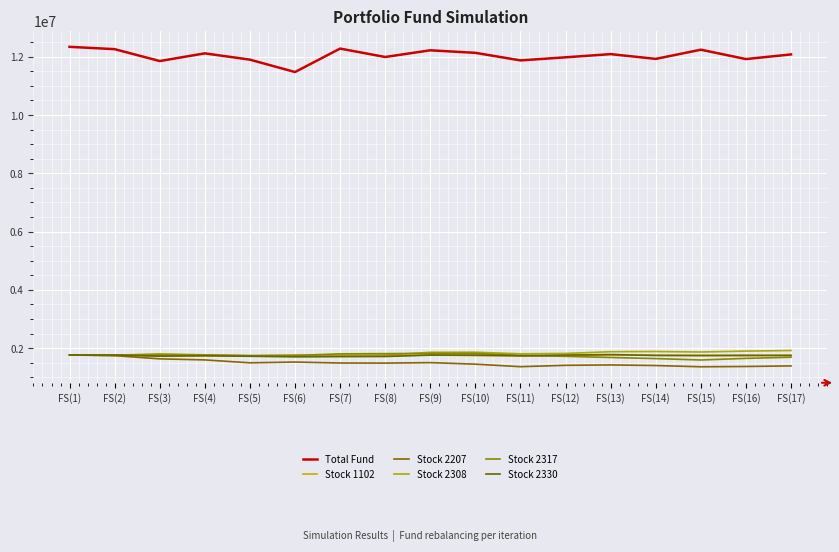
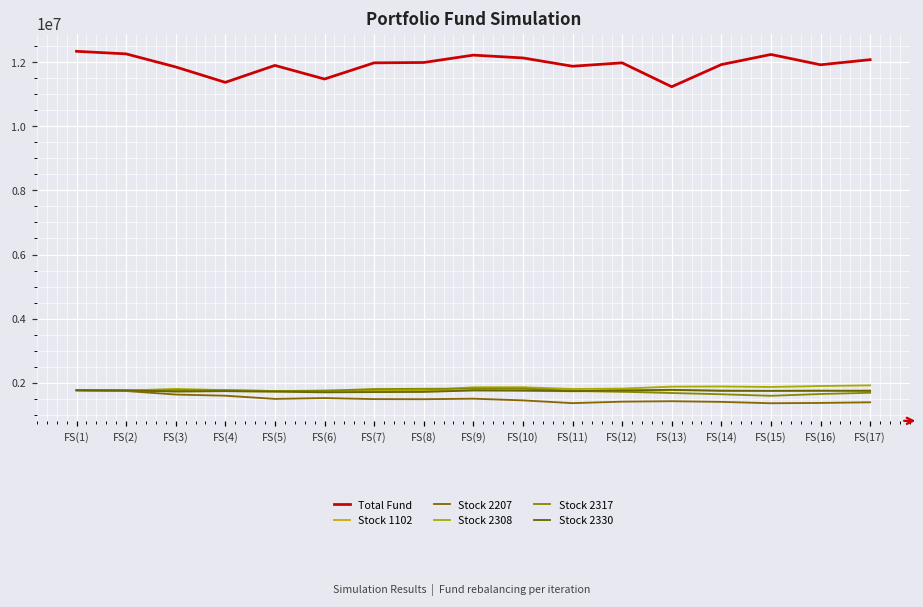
Total Fund, FS(4): 12100000 -> 11400000
Total Fund, FS(7): 12300000 -> 12000000
Total Fund, FS(13): 12100000 -> 11200000
